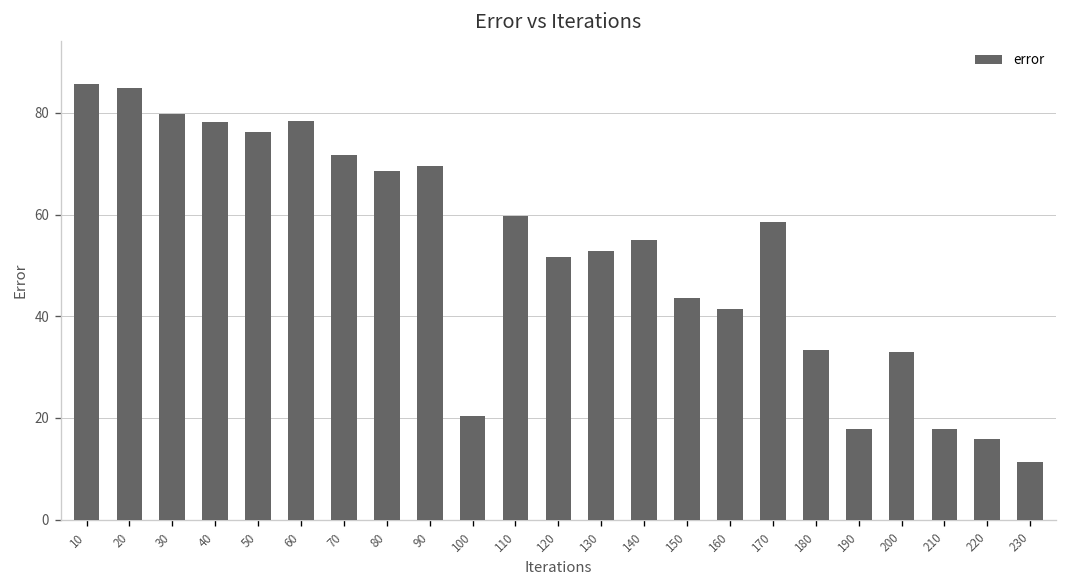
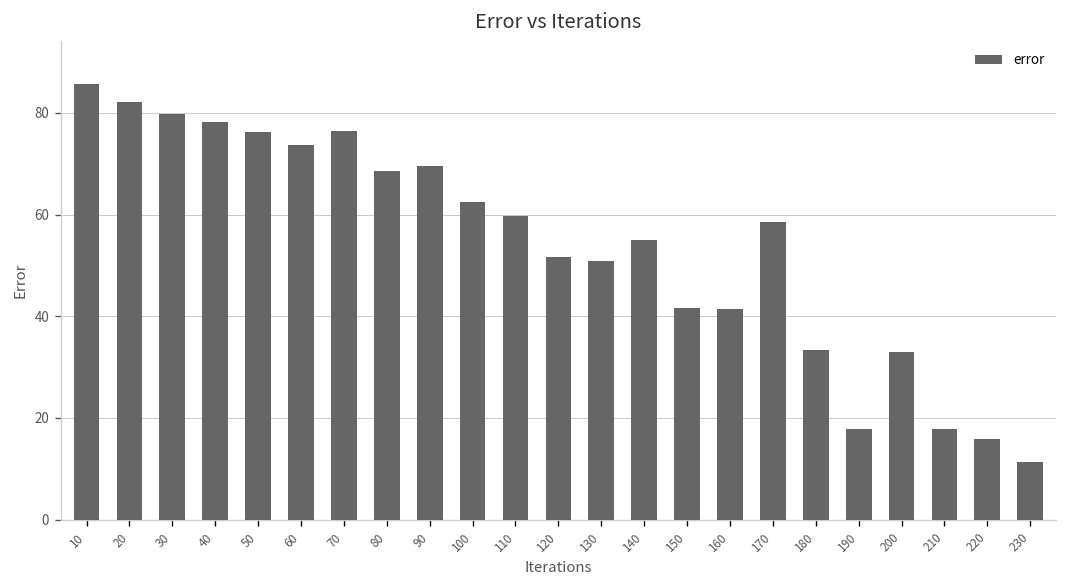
20: 85 -> 82
60: 78 -> 74
70: 72 -> 77
100: 20 -> 63
130: 53 -> 51
150: 44 -> 42
